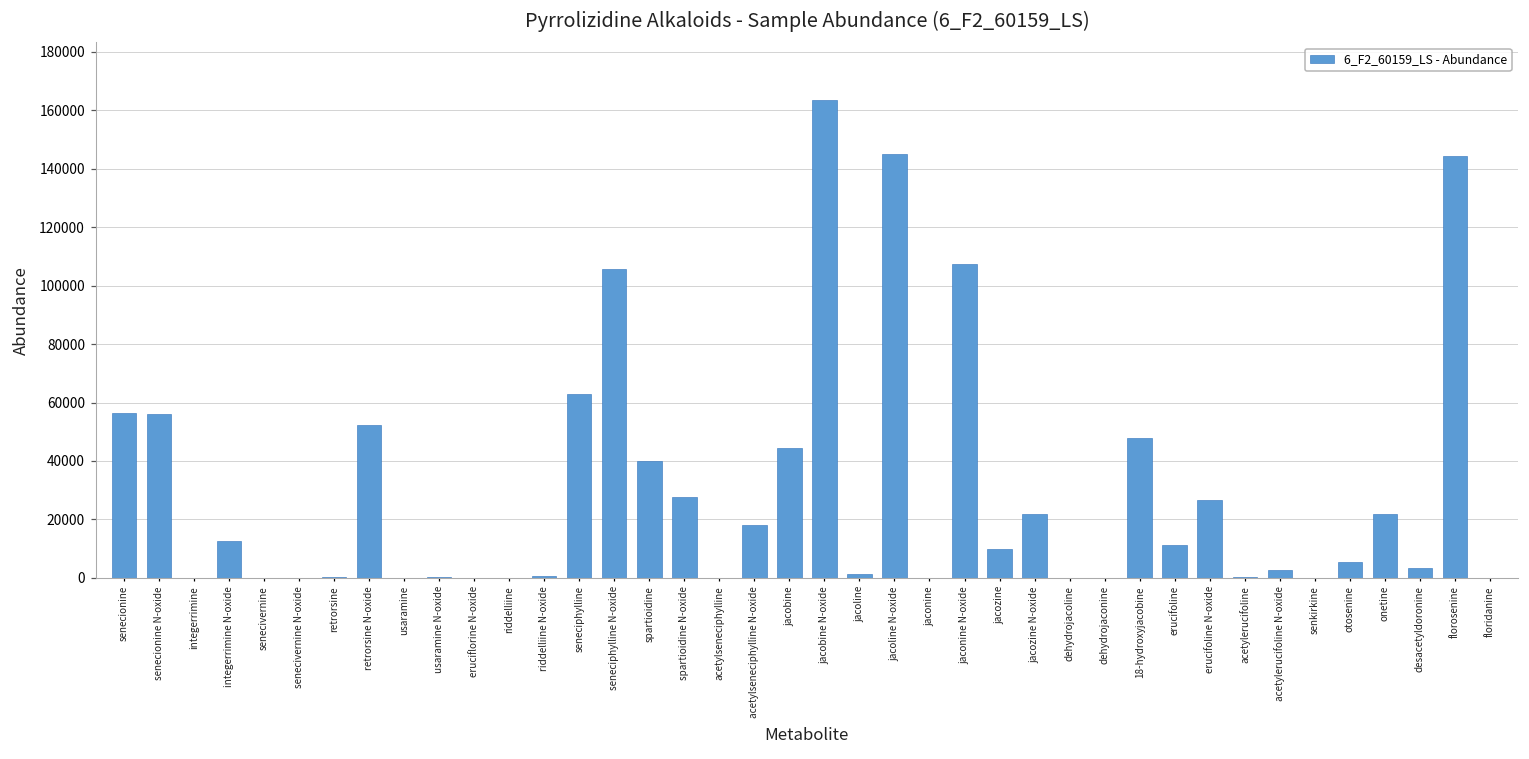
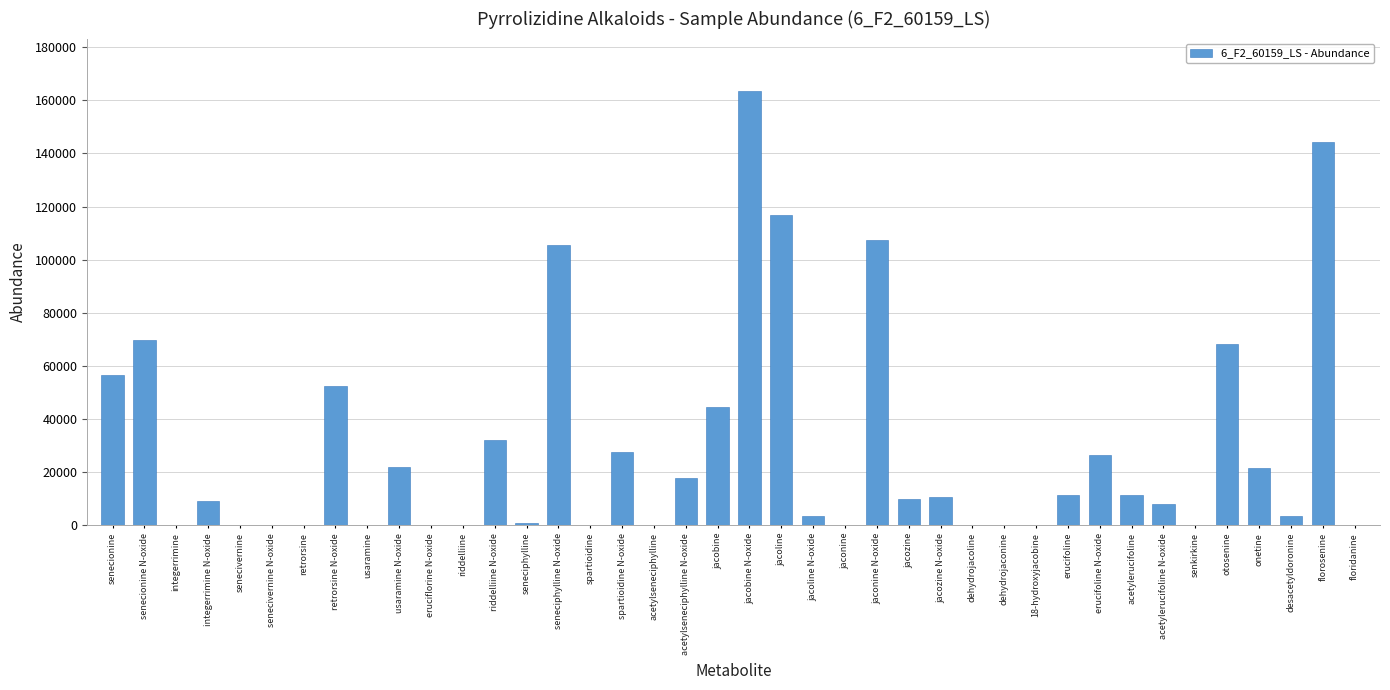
senecionine N-oxide: 56000 -> 70000
integerrimine N-oxide: 12000 -> 9000
usaramine N-oxide: 0 -> 22000
riddelliine N-oxide: 1000 -> 32000
seneciphylline: 63000 -> 1000
spartioidine: 40000 -> 0
jacoline: 1000 -> 117000
jacoline N-oxide: 145000 -> 3000
jacozine N-oxide: 22000 -> 11000
18-hydroxyjacobine: 48000 -> 0
acetylerucifoline: 0 -> 11000
acetylerucifoline N-oxide: 3000 -> 8000
otosenine: 5000 -> 68000
